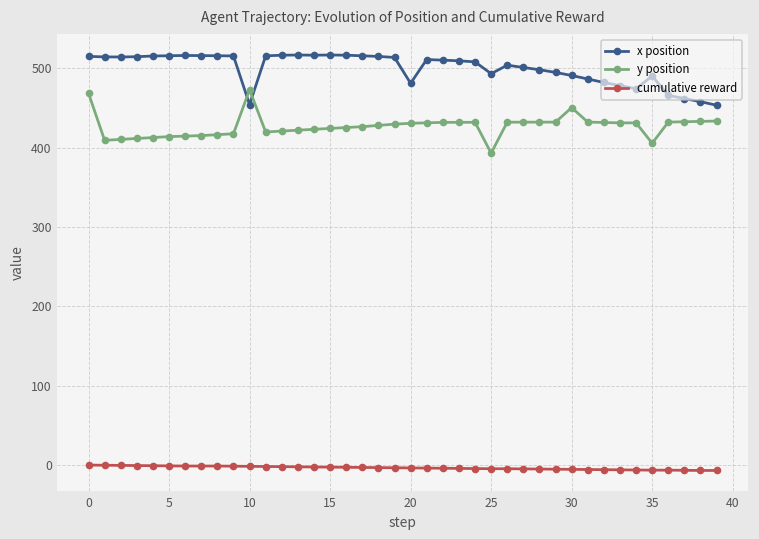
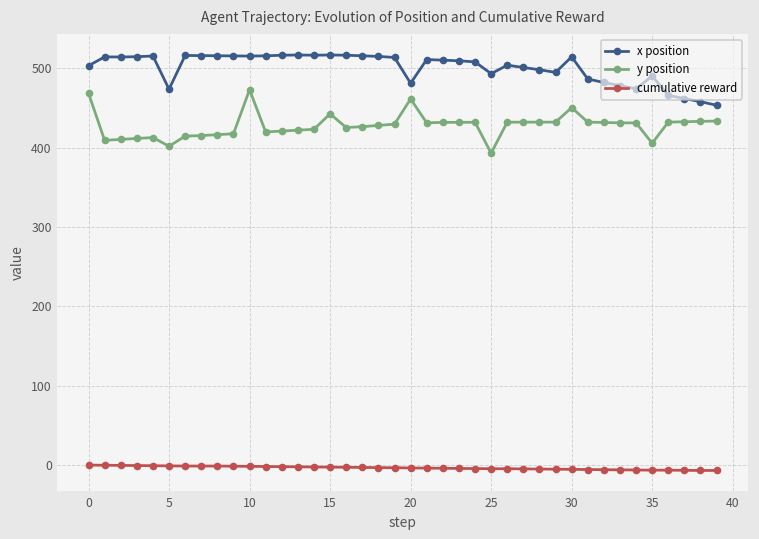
x position, 0: 520 -> 500
x position, 5: 520 -> 470
y position, 5: 410 -> 400
x position, 10: 450 -> 520
y position, 15: 420 -> 440
y position, 20: 430 -> 460
x position, 30: 490 -> 510
